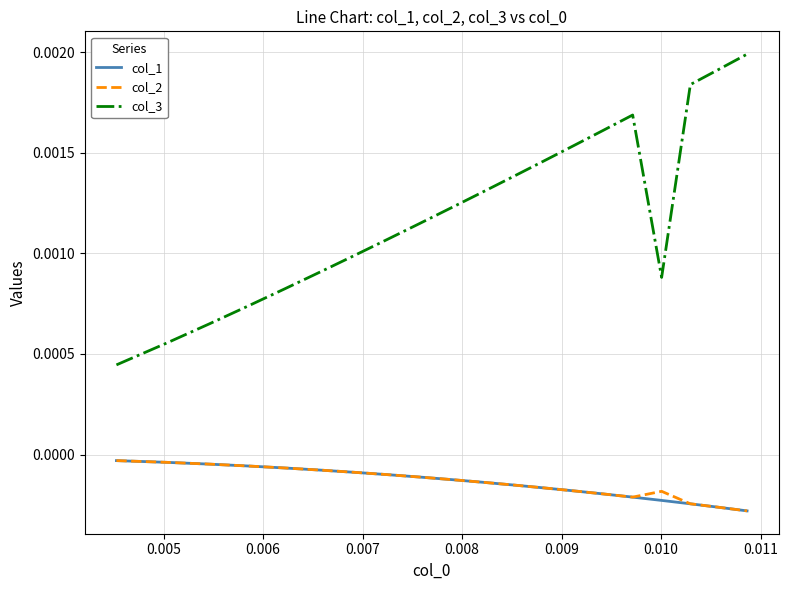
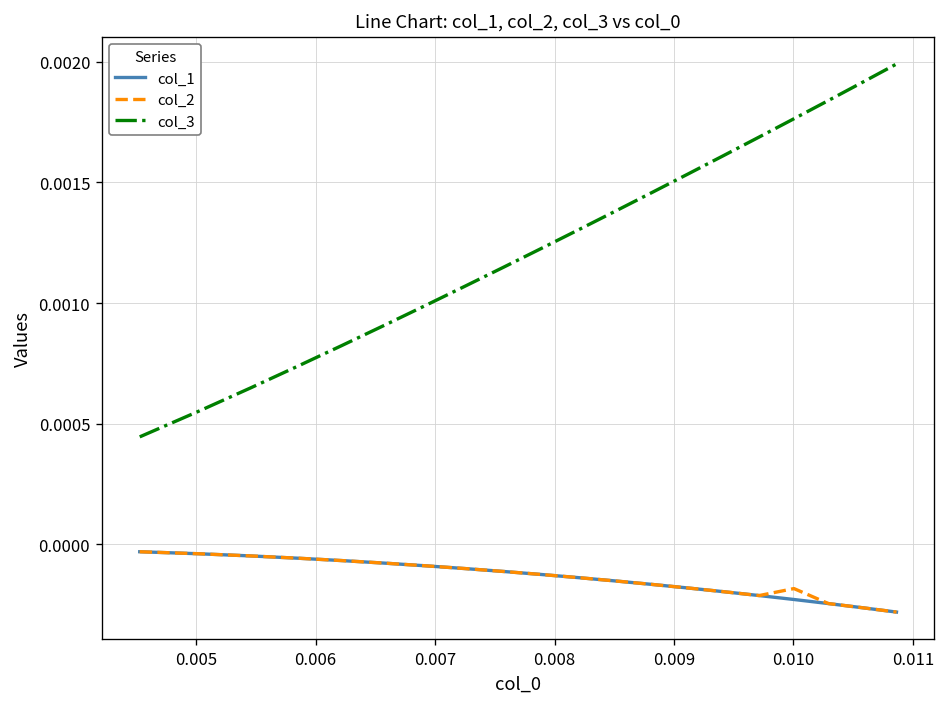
col_3, 0.010: 0.00088 -> 0.00176
